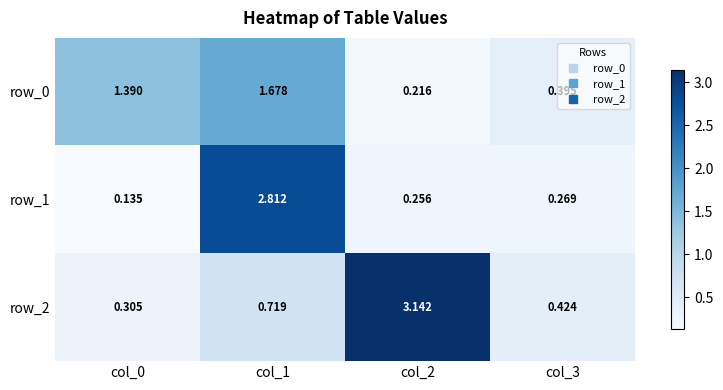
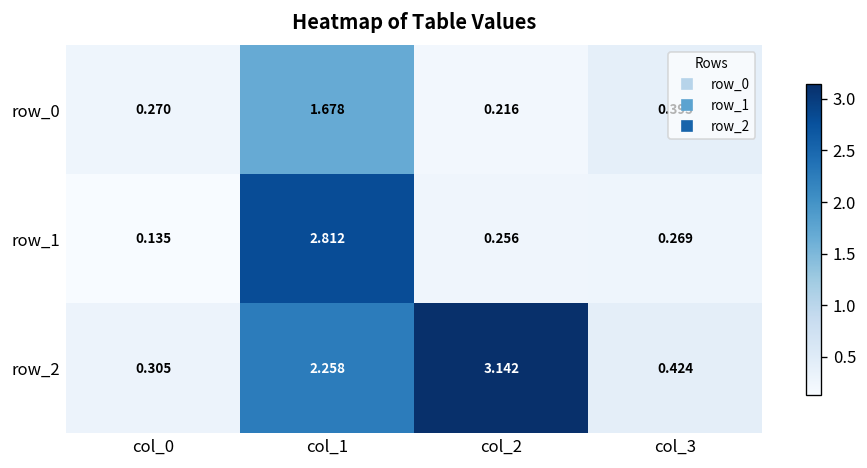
row_0, col_0: 1.390 -> 0.270
row_2, col_1: 0.719 -> 2.258
